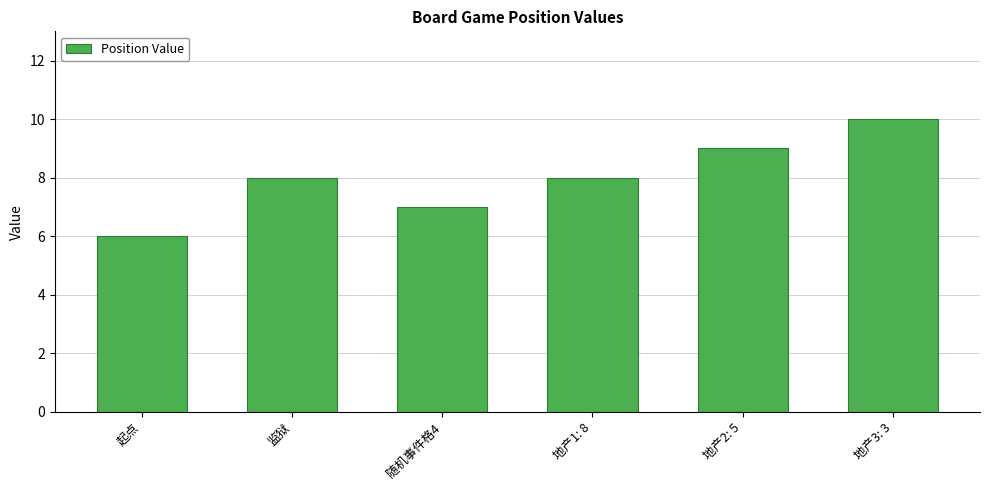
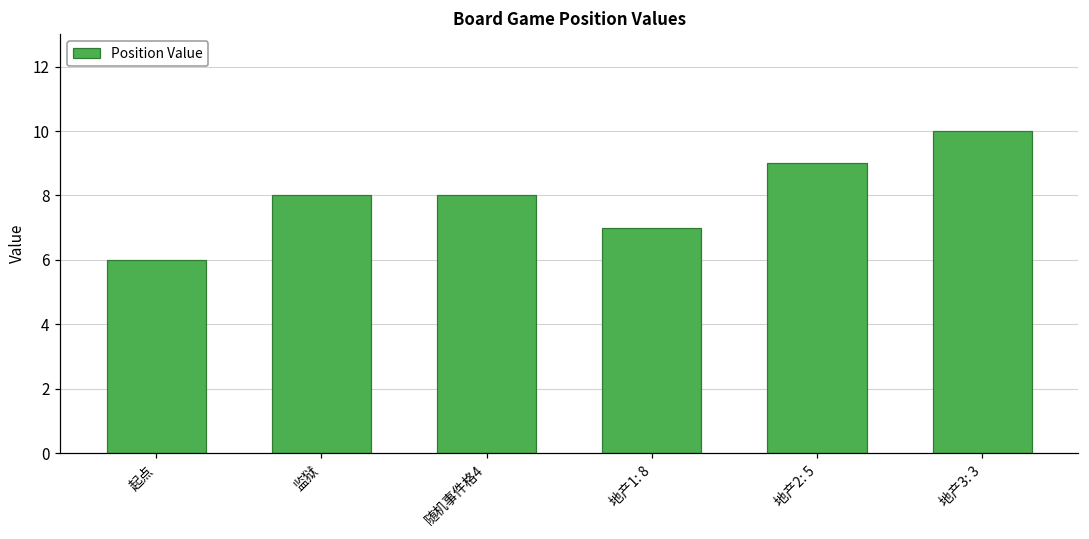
随机事件格4: 7 -> 8
地产1: 8: 8 -> 7
